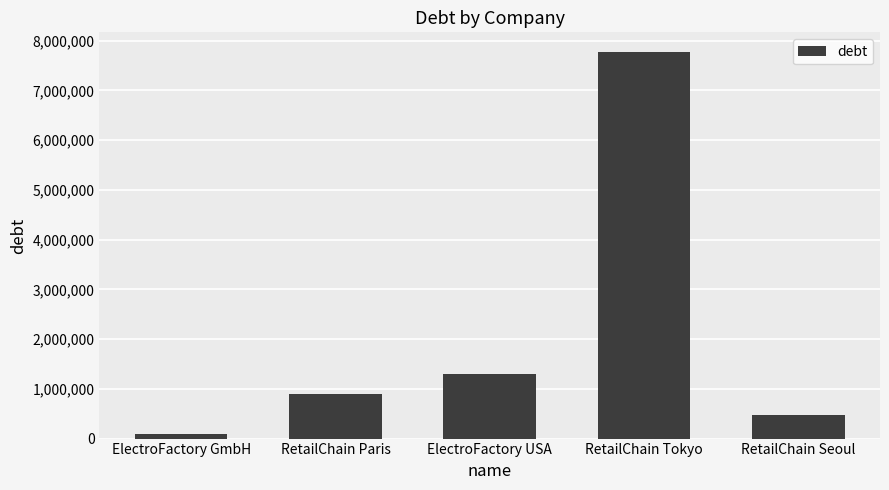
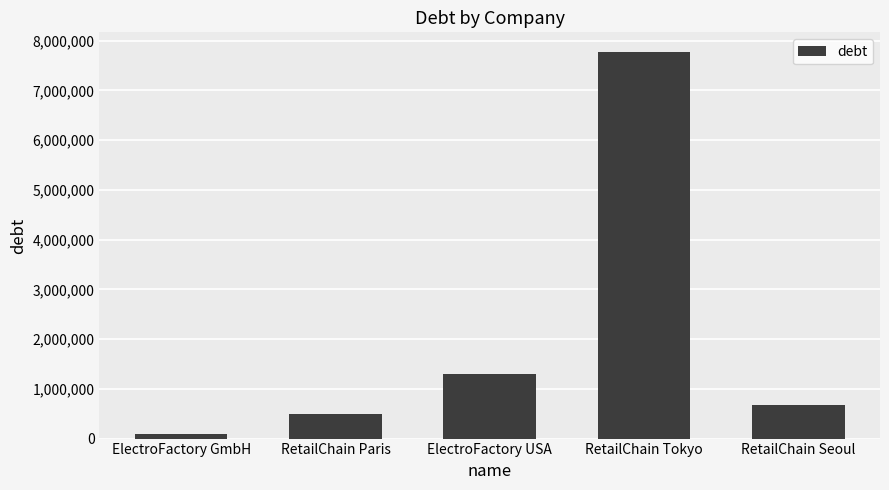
RetailChain Paris: 900,000 -> 500,000
RetailChain Seoul: 500,000 -> 700,000
